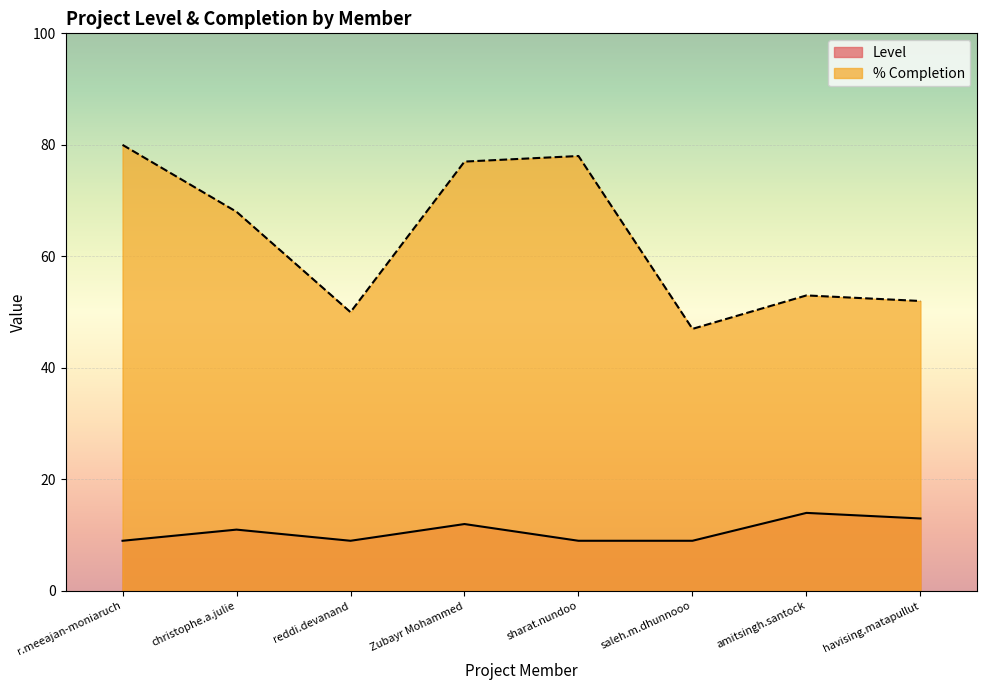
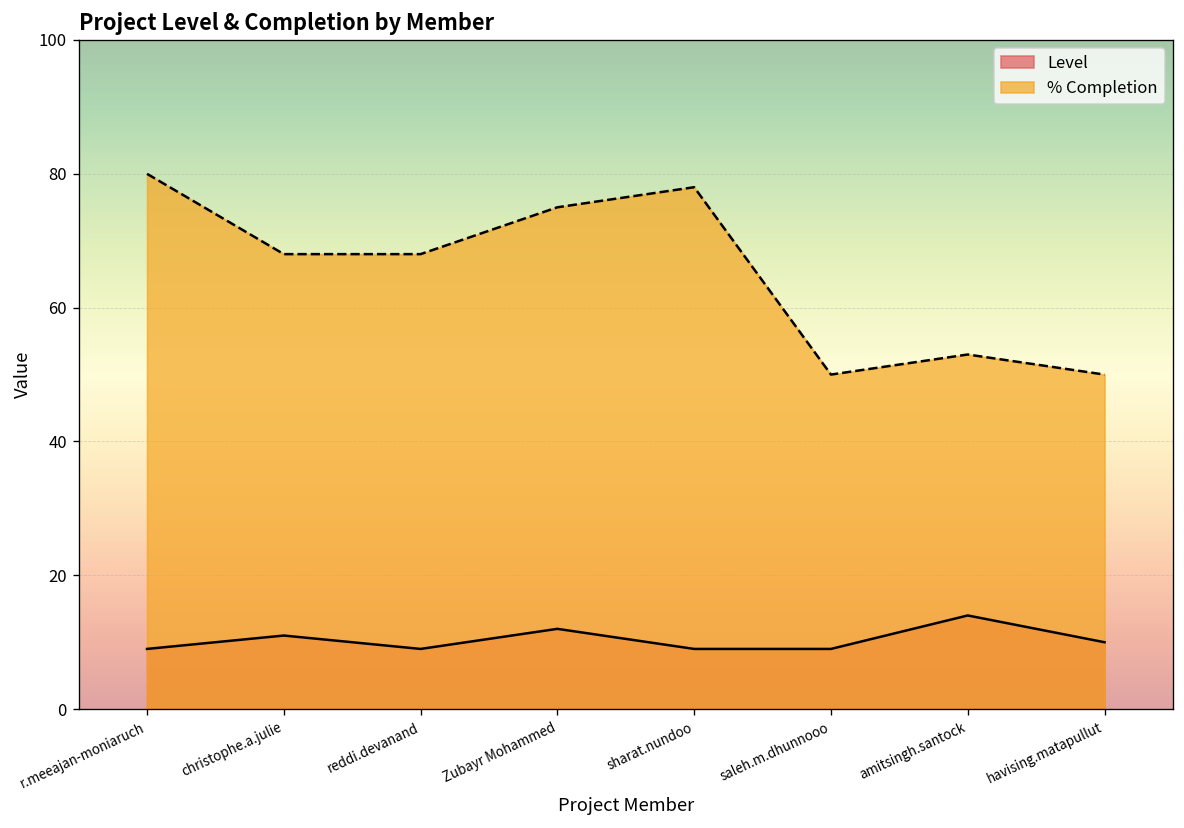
% Completion, reddi.devanand: 50 -> 68
% Completion, Zubayr Mohammed: 77 -> 75
% Completion, saleh.m.dhunnooo: 47 -> 50
Level, havising.matapullut: 13 -> 10
% Completion, havising.matapullut: 52 -> 50
